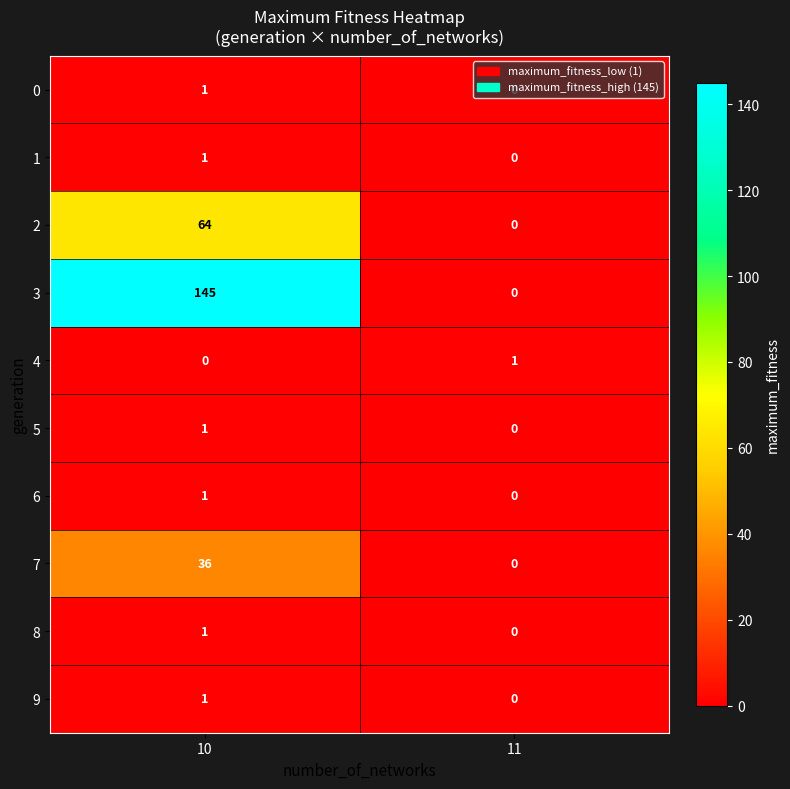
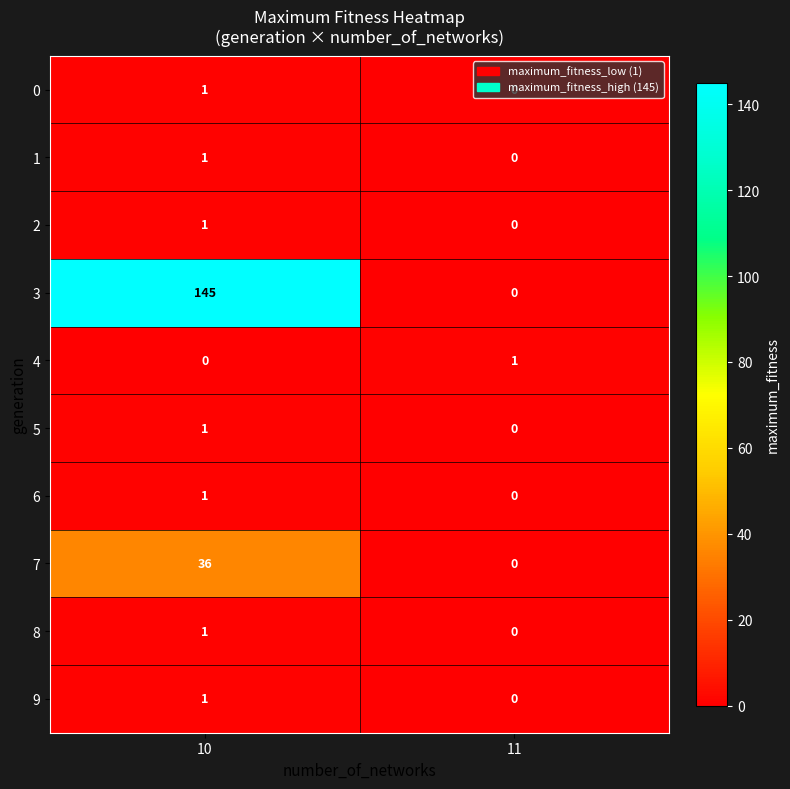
2, 10: 64 -> 1
